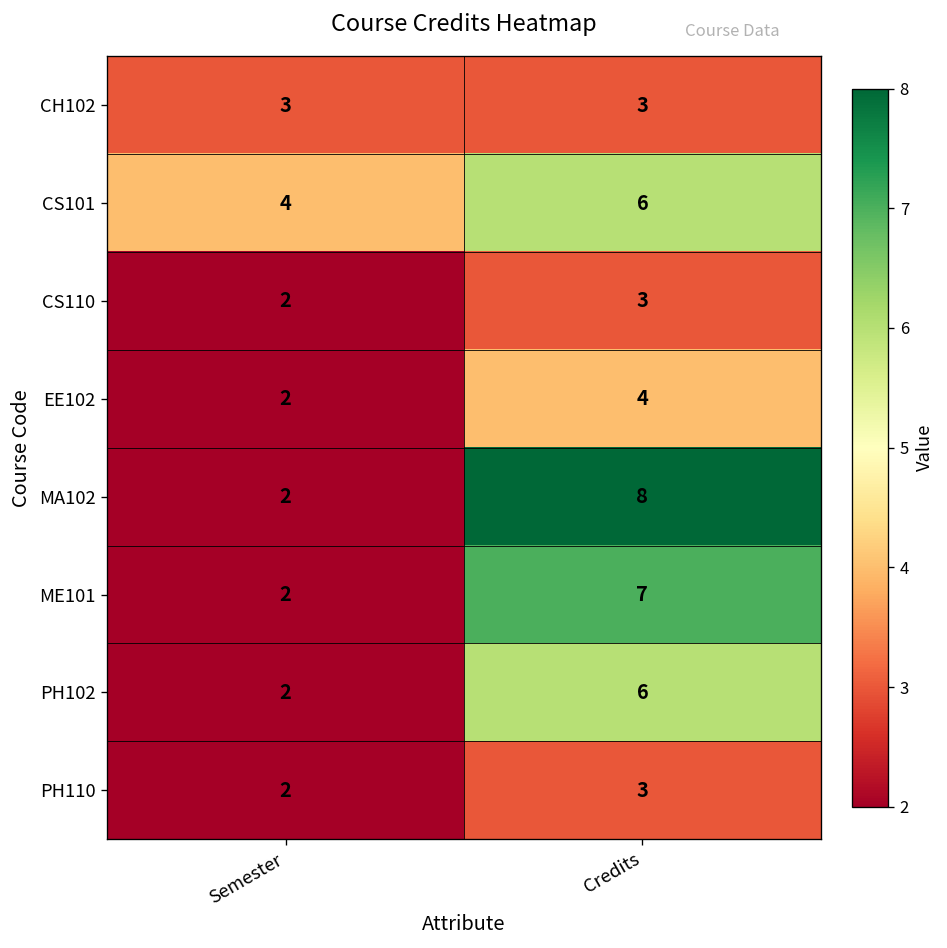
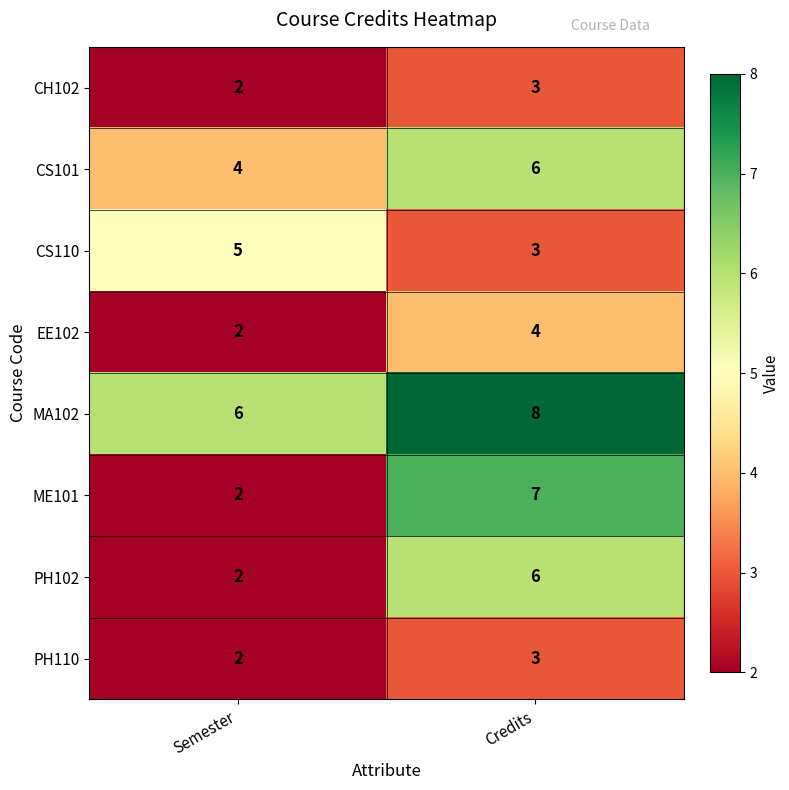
CH102, Semester: 3 -> 2
CS110, Semester: 2 -> 5
MA102, Semester: 2 -> 6
